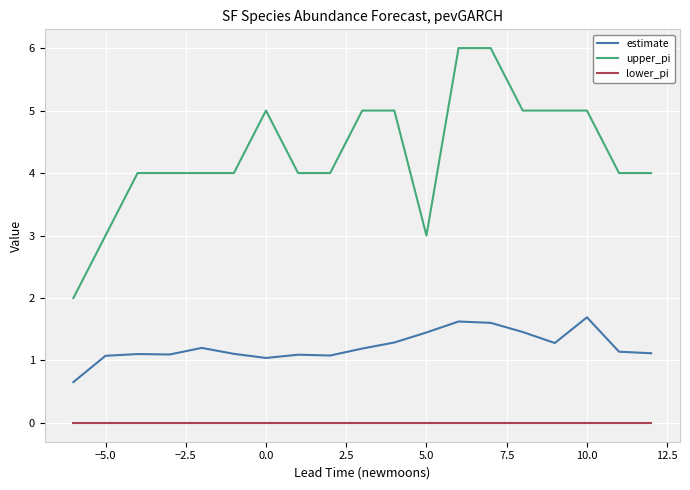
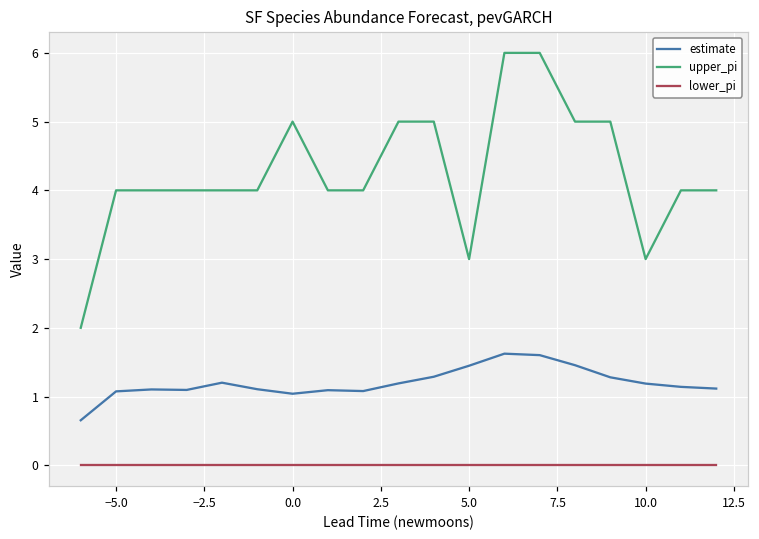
upper_pi, −5.0: 3 -> 4
estimate, 10.0: 1.7 -> 1.2
upper_pi, 10.0: 5 -> 3
